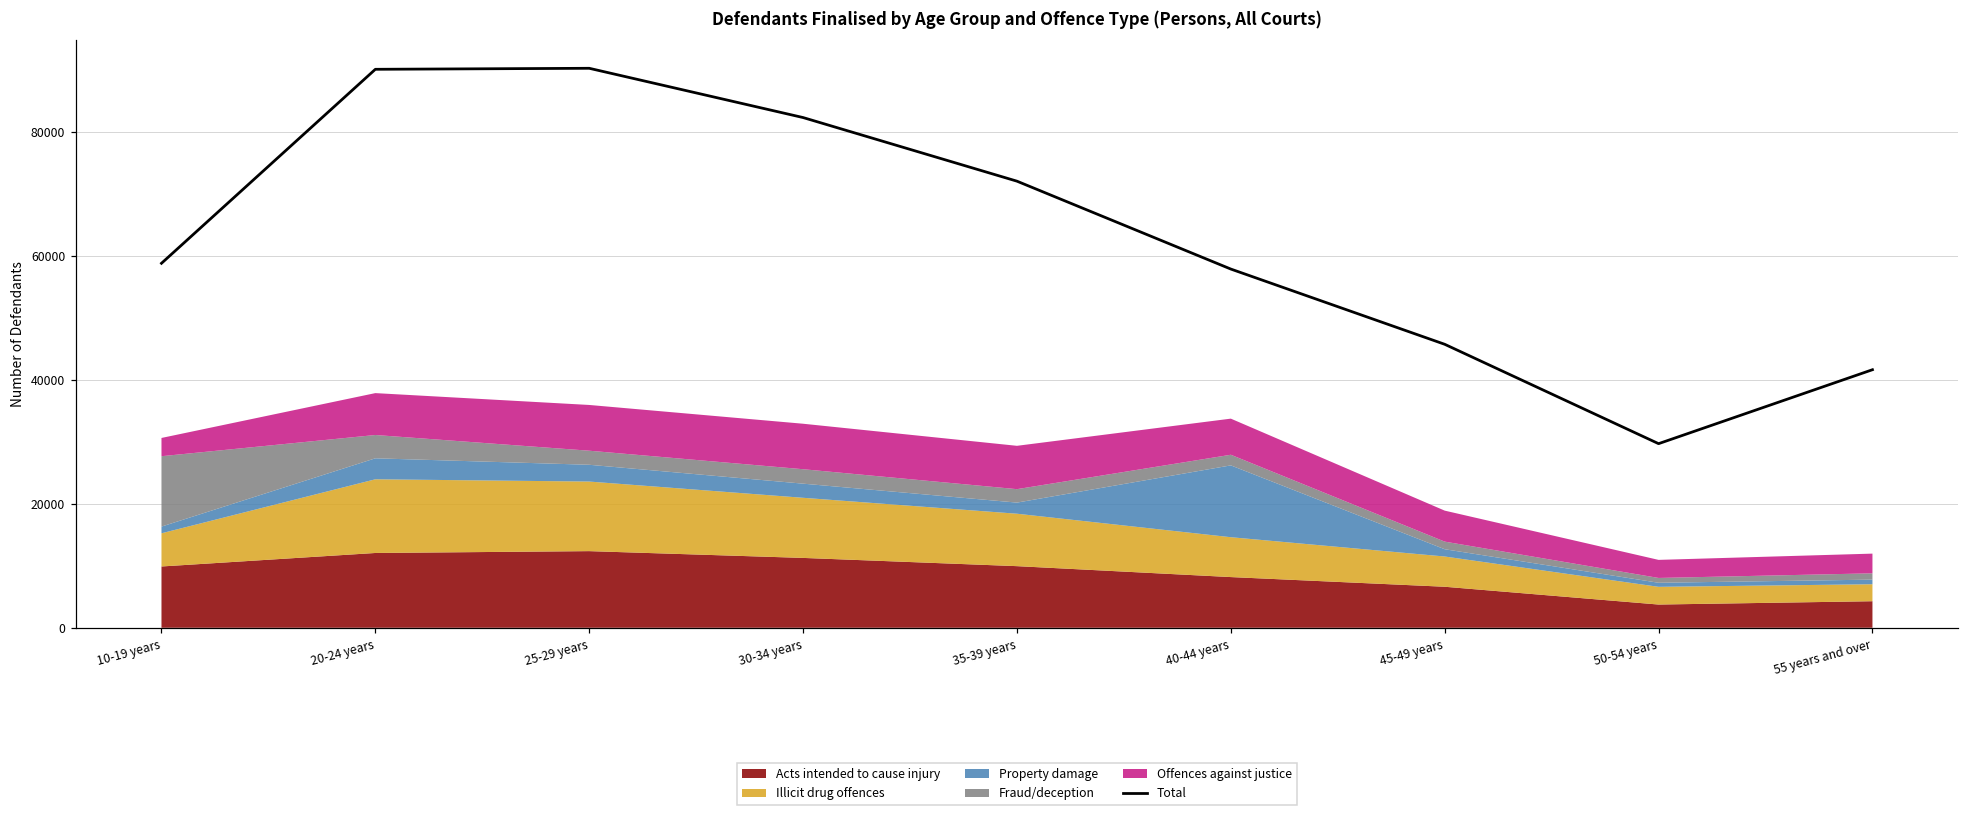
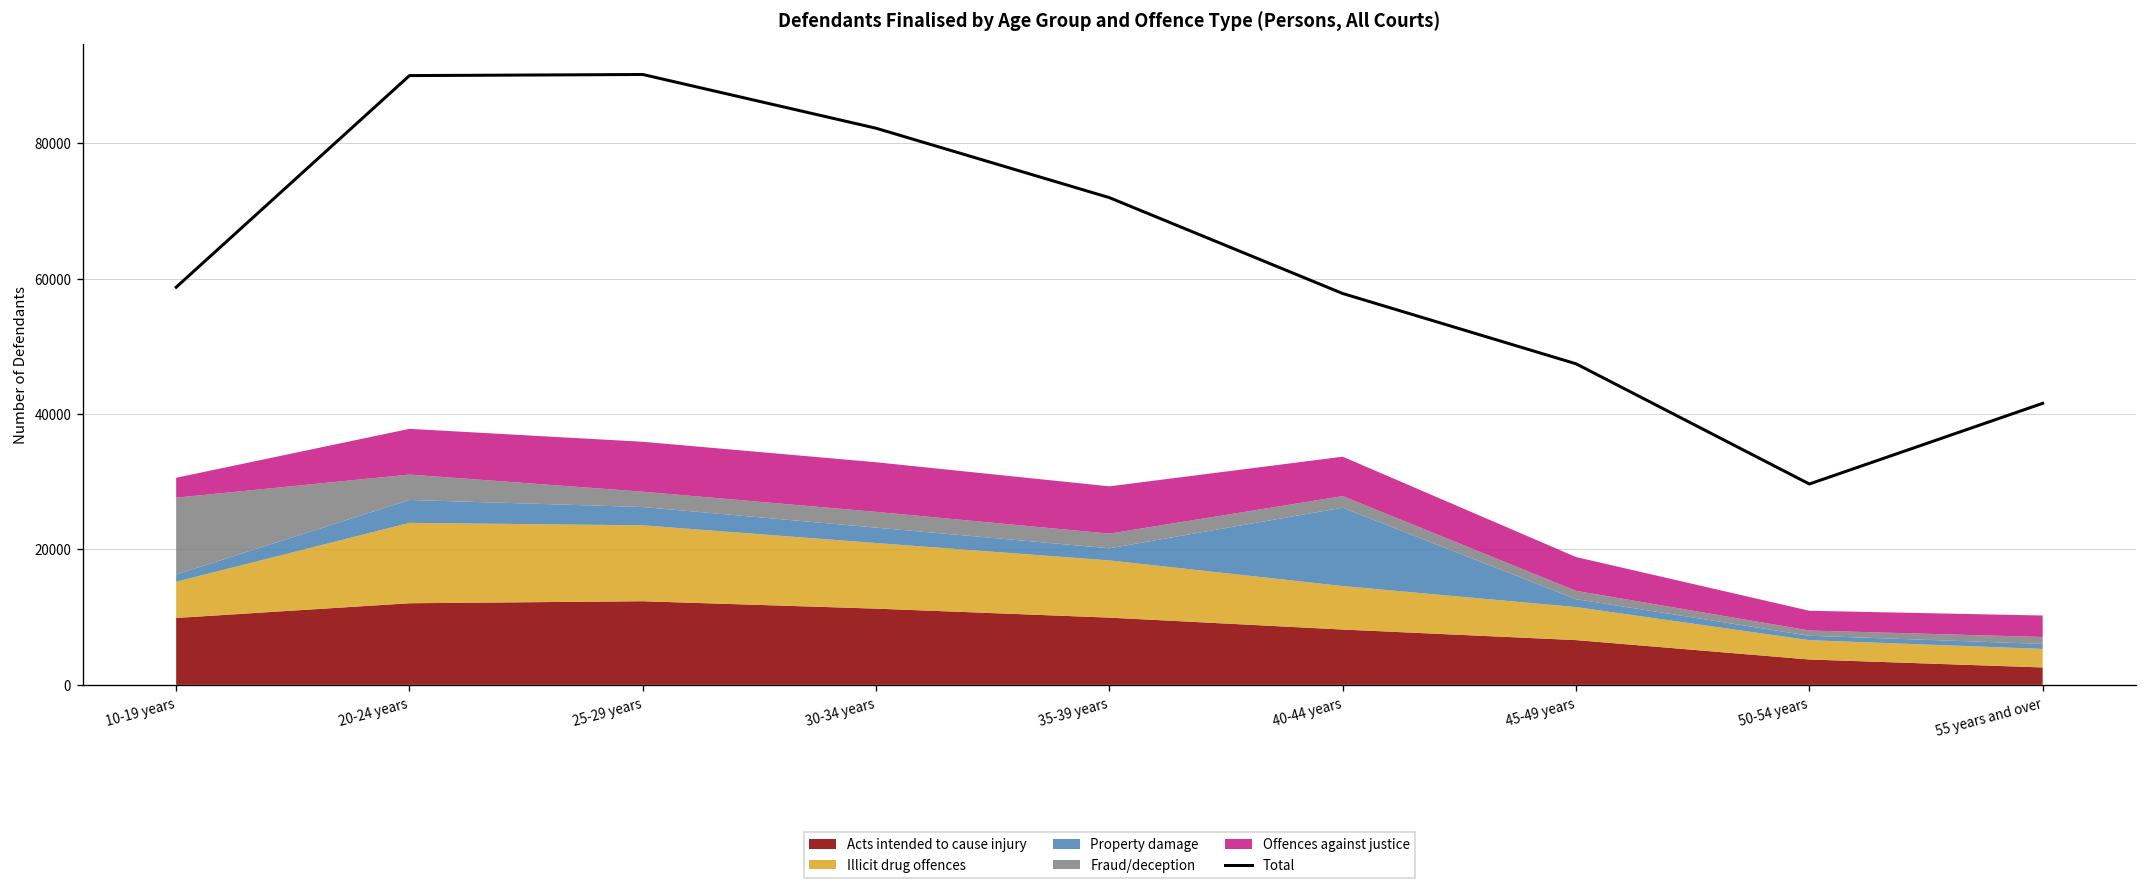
Total, 45-49 years: 46000 -> 47000
Acts intended to cause injury, 55 years and over: 4000 -> 3000
